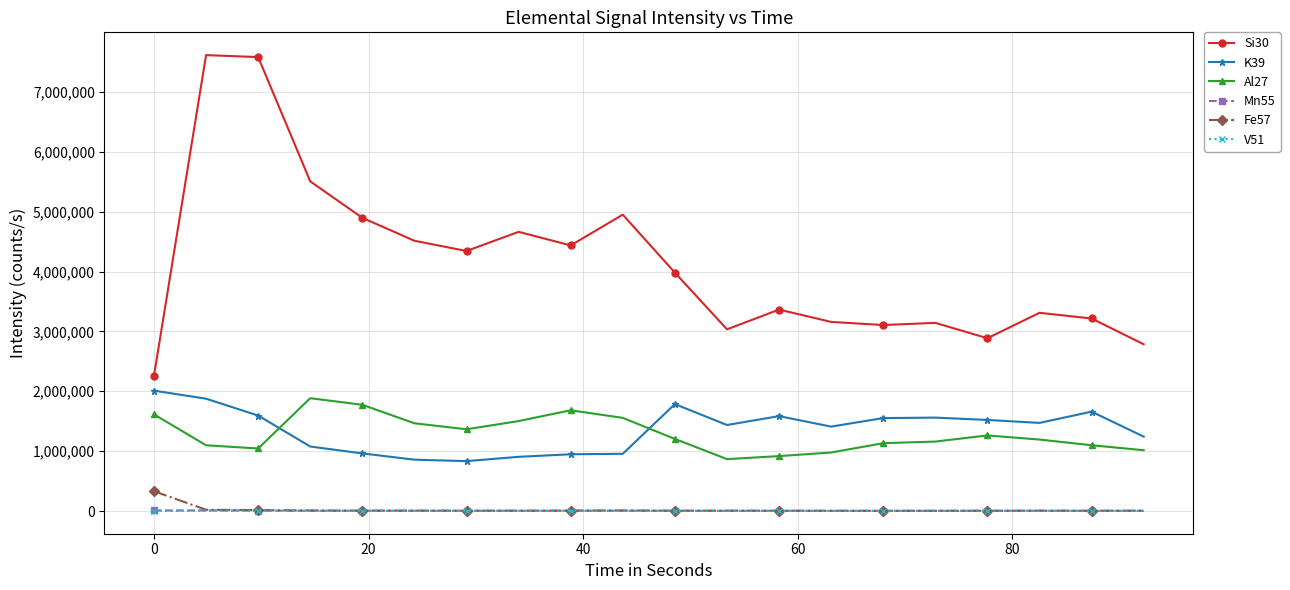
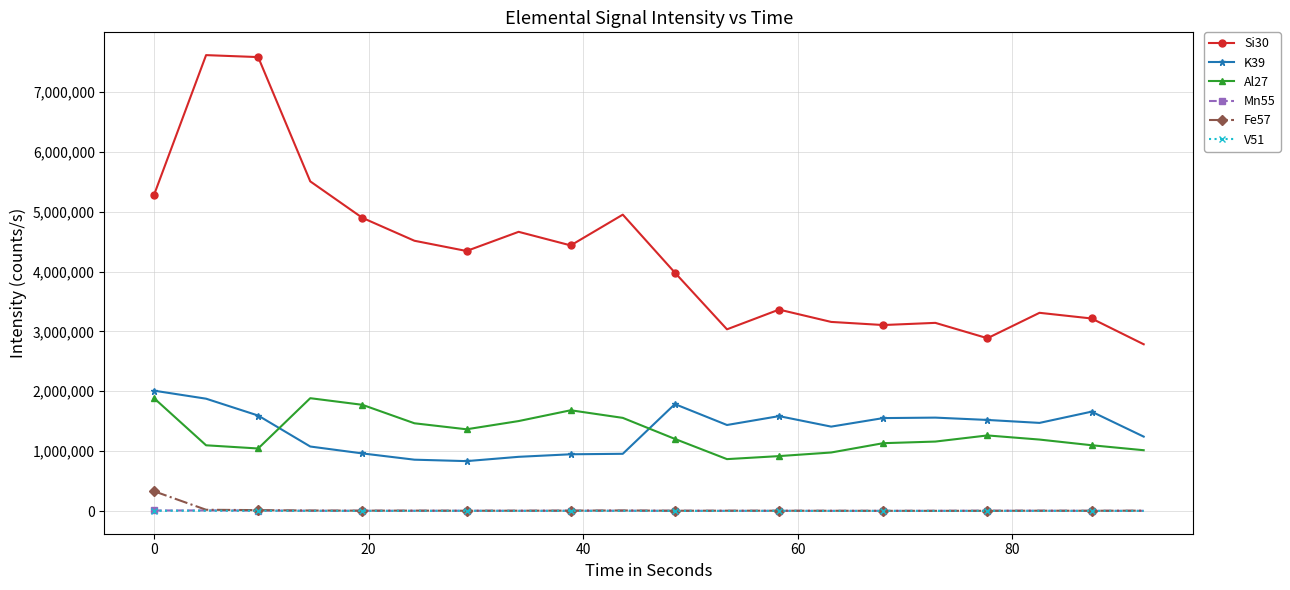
Si30, 0: 2,300,000 -> 5,300,000
Al27, 0: 1,600,000 -> 1,900,000
